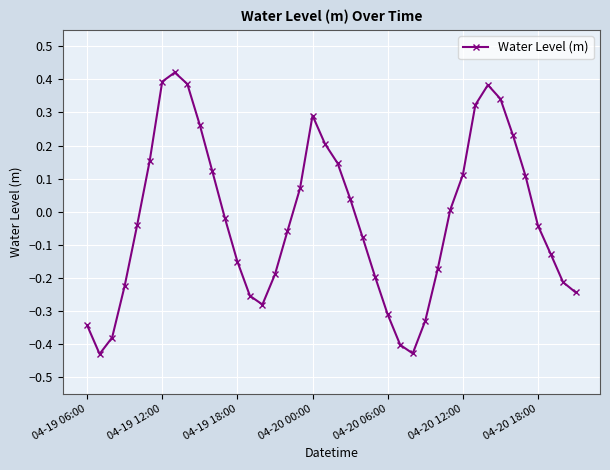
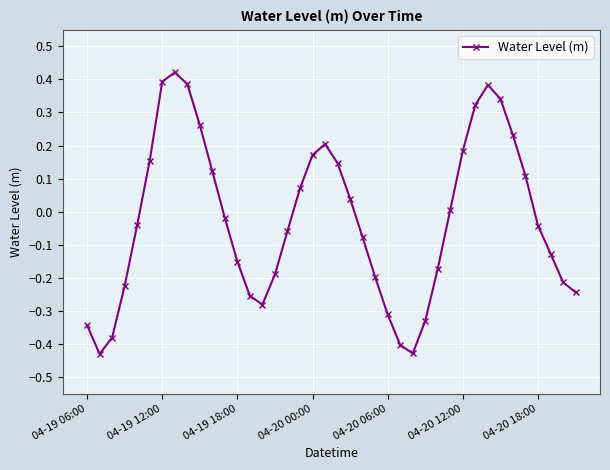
04-20 00:00: 0.29 -> 0.17
04-20 12:00: 0.11 -> 0.18
